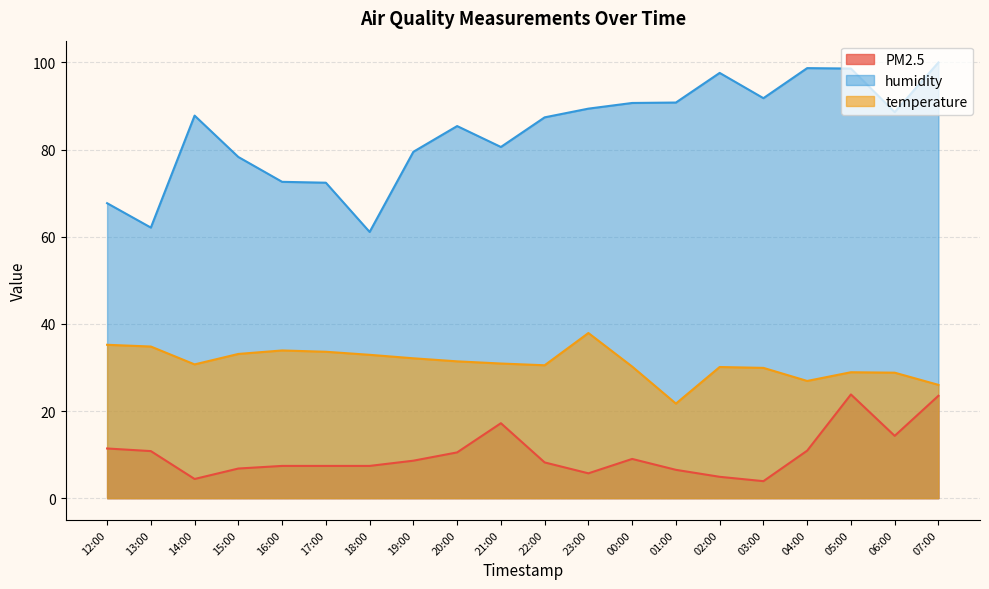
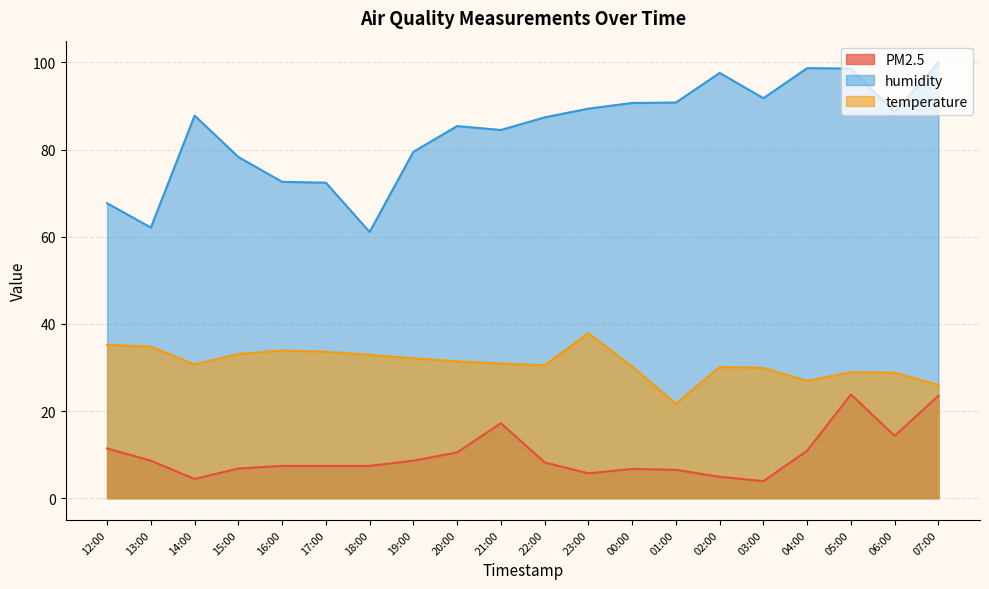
PM2.5, 13:00: 11 -> 9
humidity, 21:00: 81 -> 85
PM2.5, 00:00: 9 -> 7
